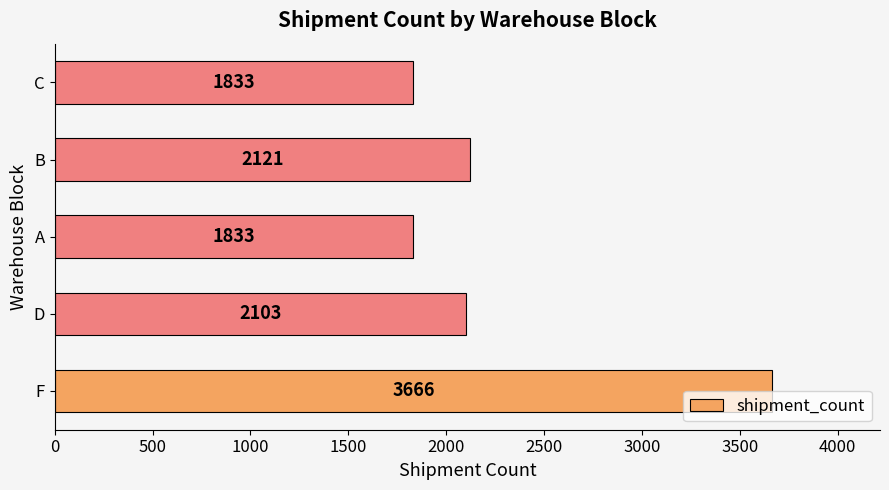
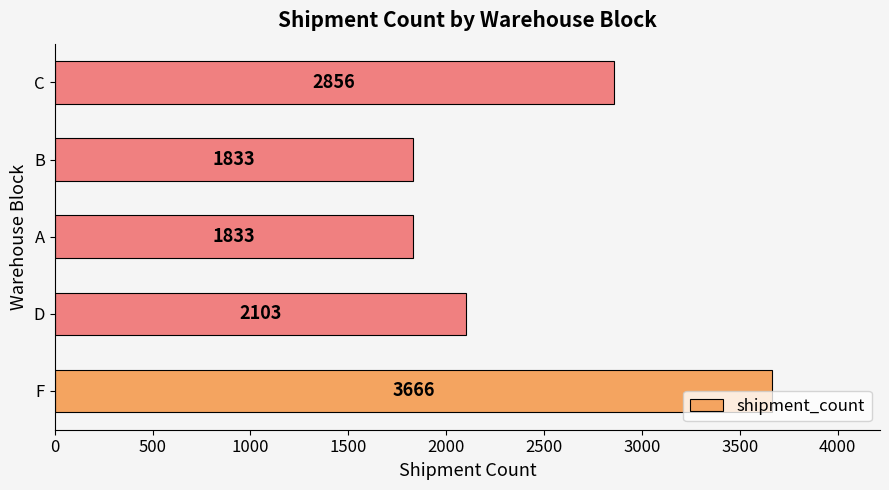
C: 1833 -> 2856
B: 2121 -> 1833
